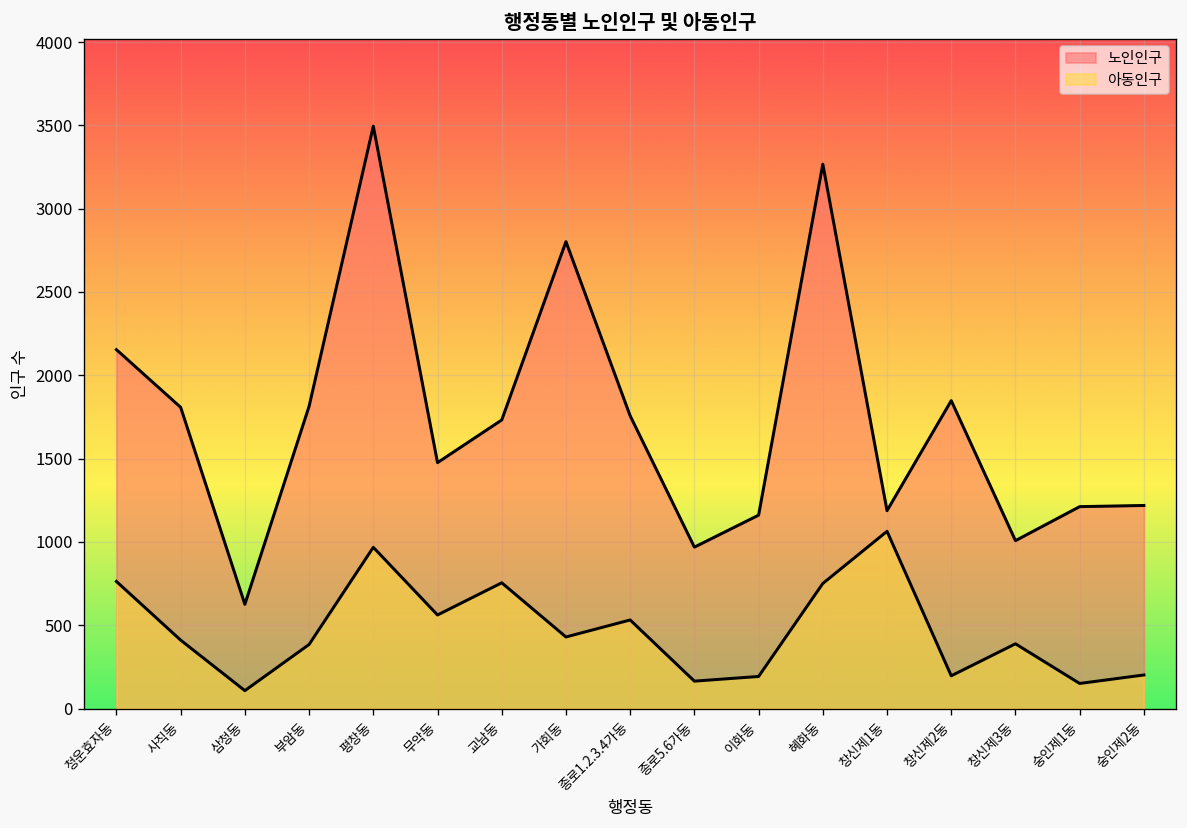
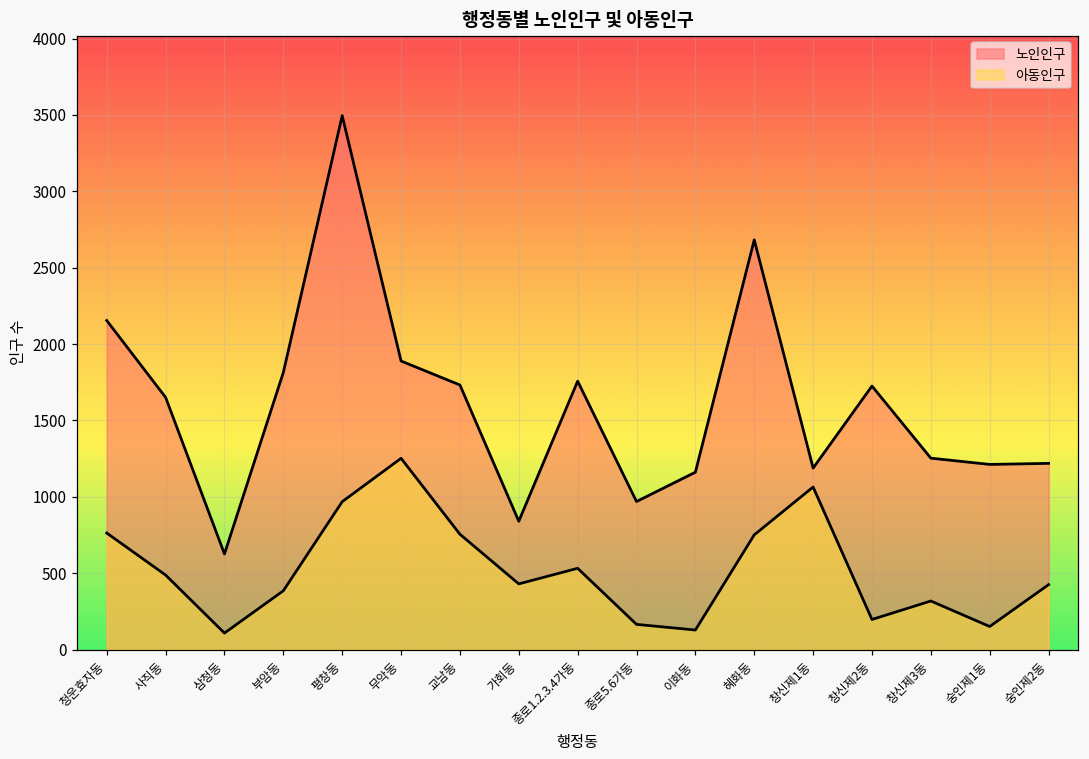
노인인구, 사직동: 1810 -> 1650
아동인구, 사직동: 410 -> 490
노인인구, 무악동: 1480 -> 1890
아동인구, 무악동: 560 -> 1250
노인인구, 가회동: 2800 -> 840
아동인구, 이화동: 190 -> 130
노인인구, 혜화동: 3270 -> 2680
노인인구, 창신제2동: 1850 -> 1730
노인인구, 창신제3동: 1010 -> 1250
아동인구, 창신제3동: 390 -> 320
아동인구, 숭인제2동: 200 -> 430
